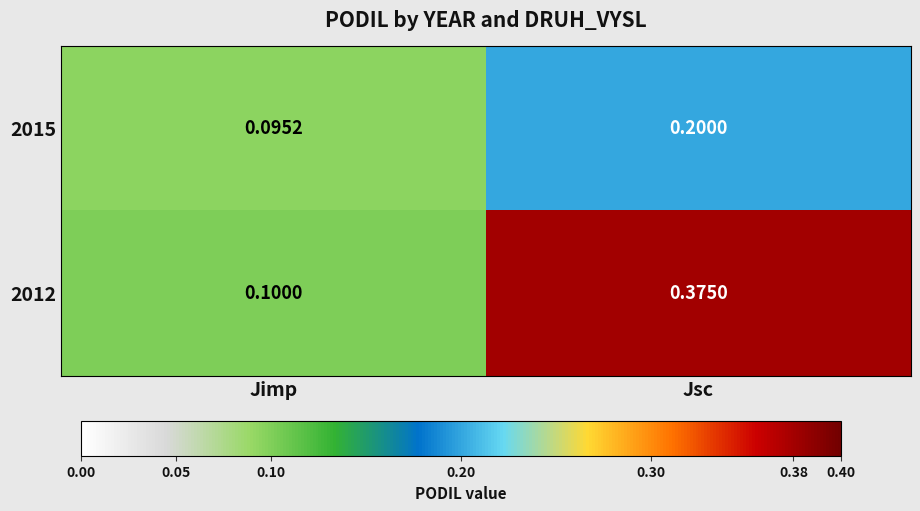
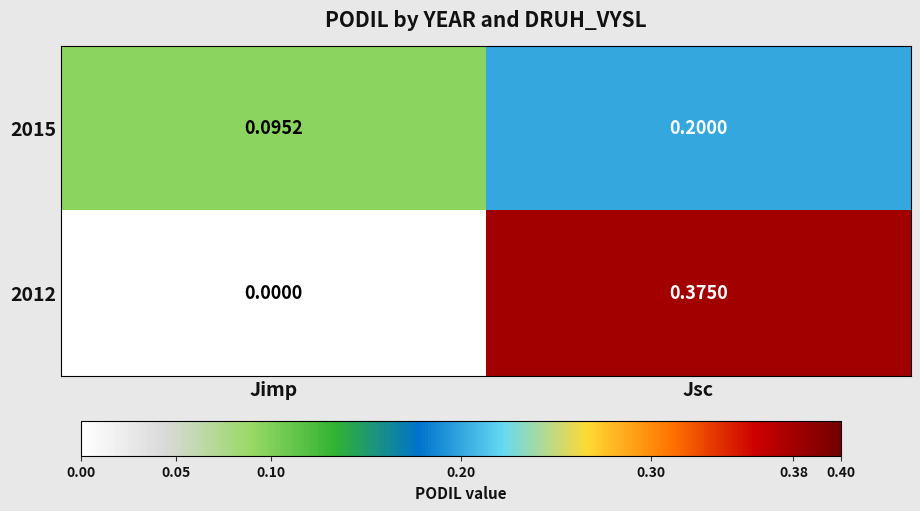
2012, Jimp: 0.1000 -> 0.0000
